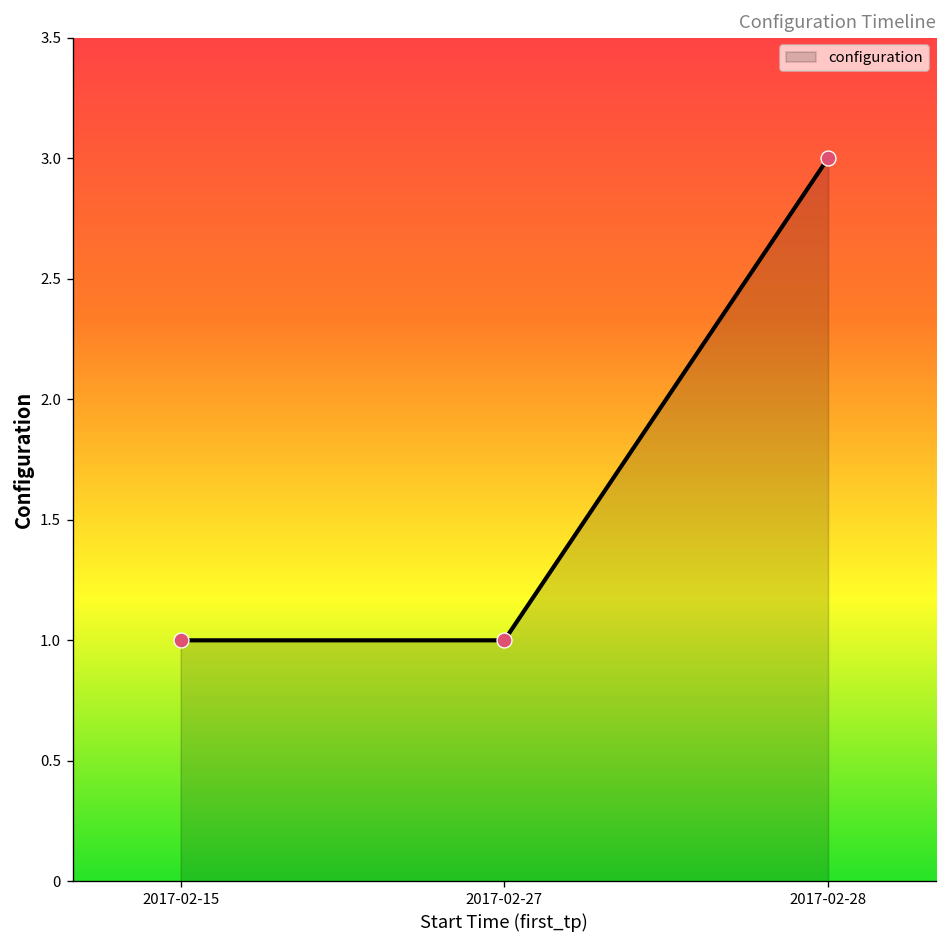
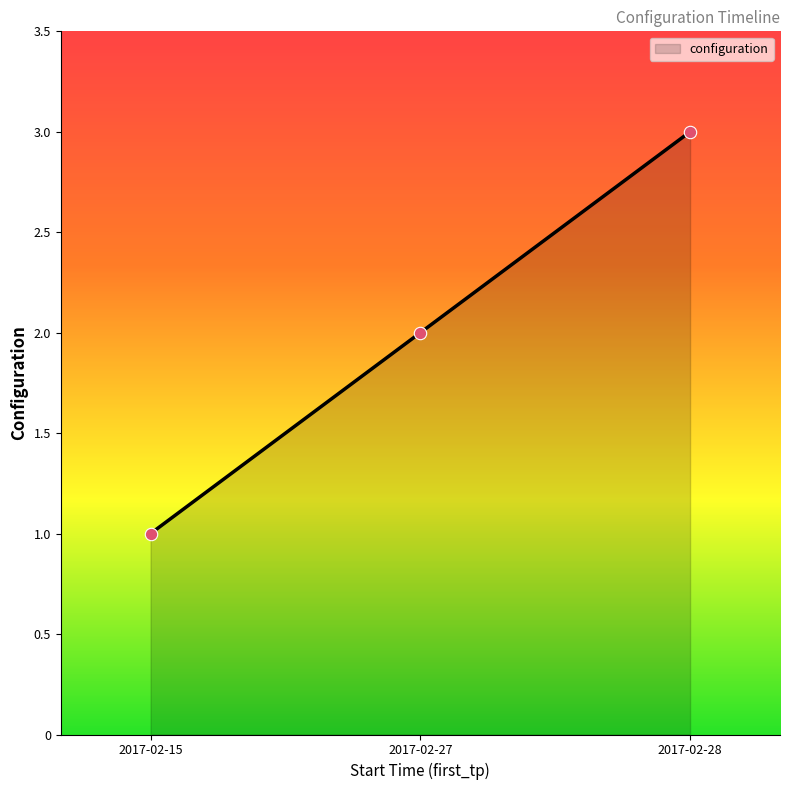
2017-02-27: 1 -> 2
